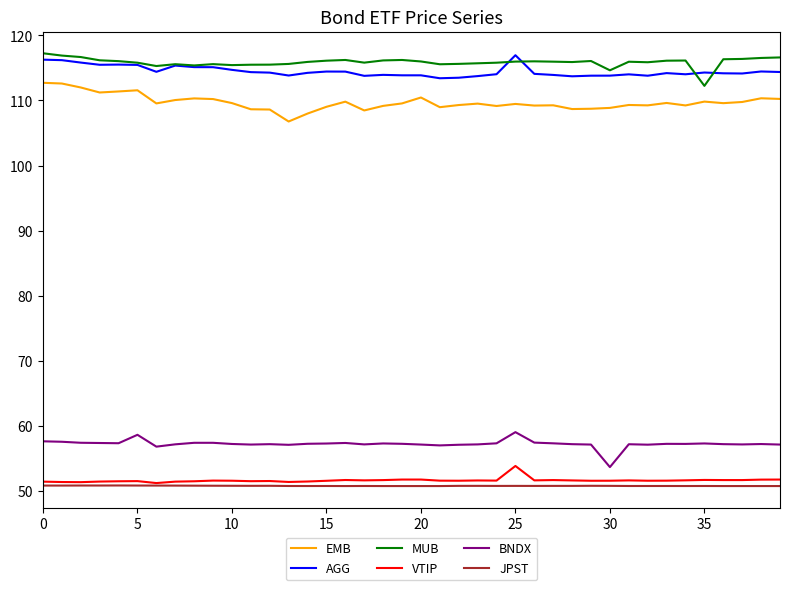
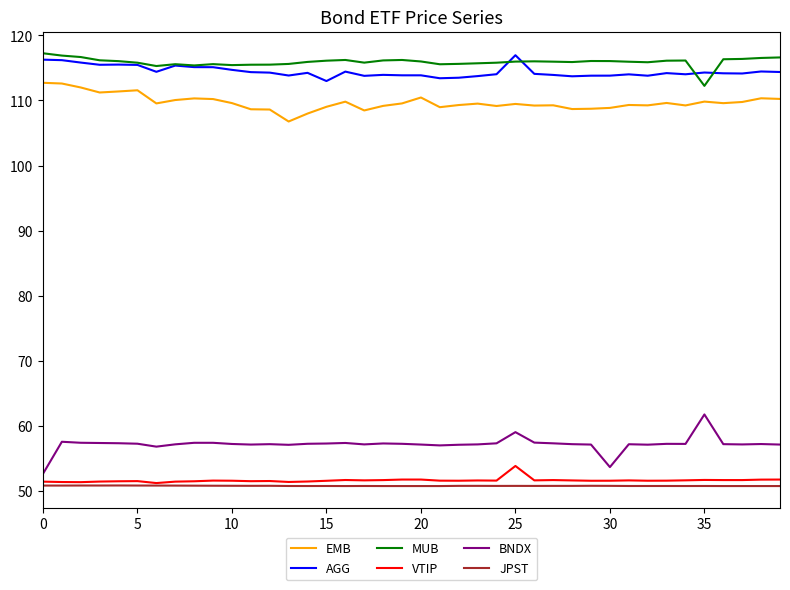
BNDX, 0: 58 -> 53
BNDX, 5: 59 -> 57
AGG, 15: 114 -> 113
MUB, 30: 115 -> 116
BNDX, 35: 57 -> 62
